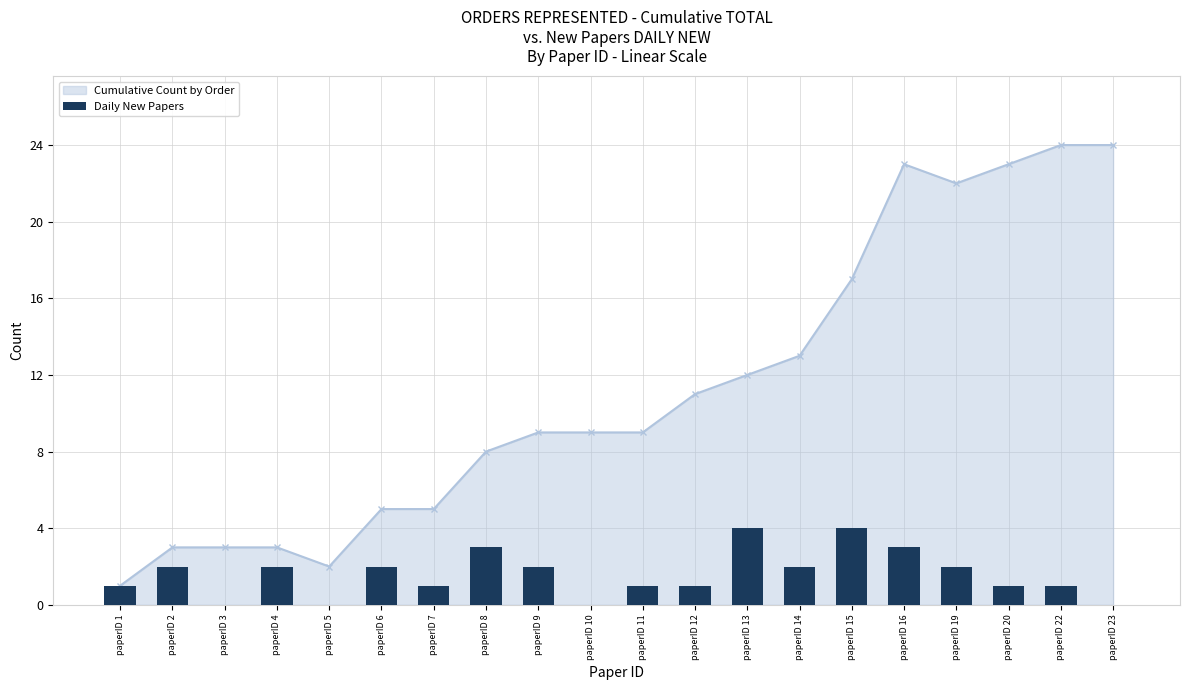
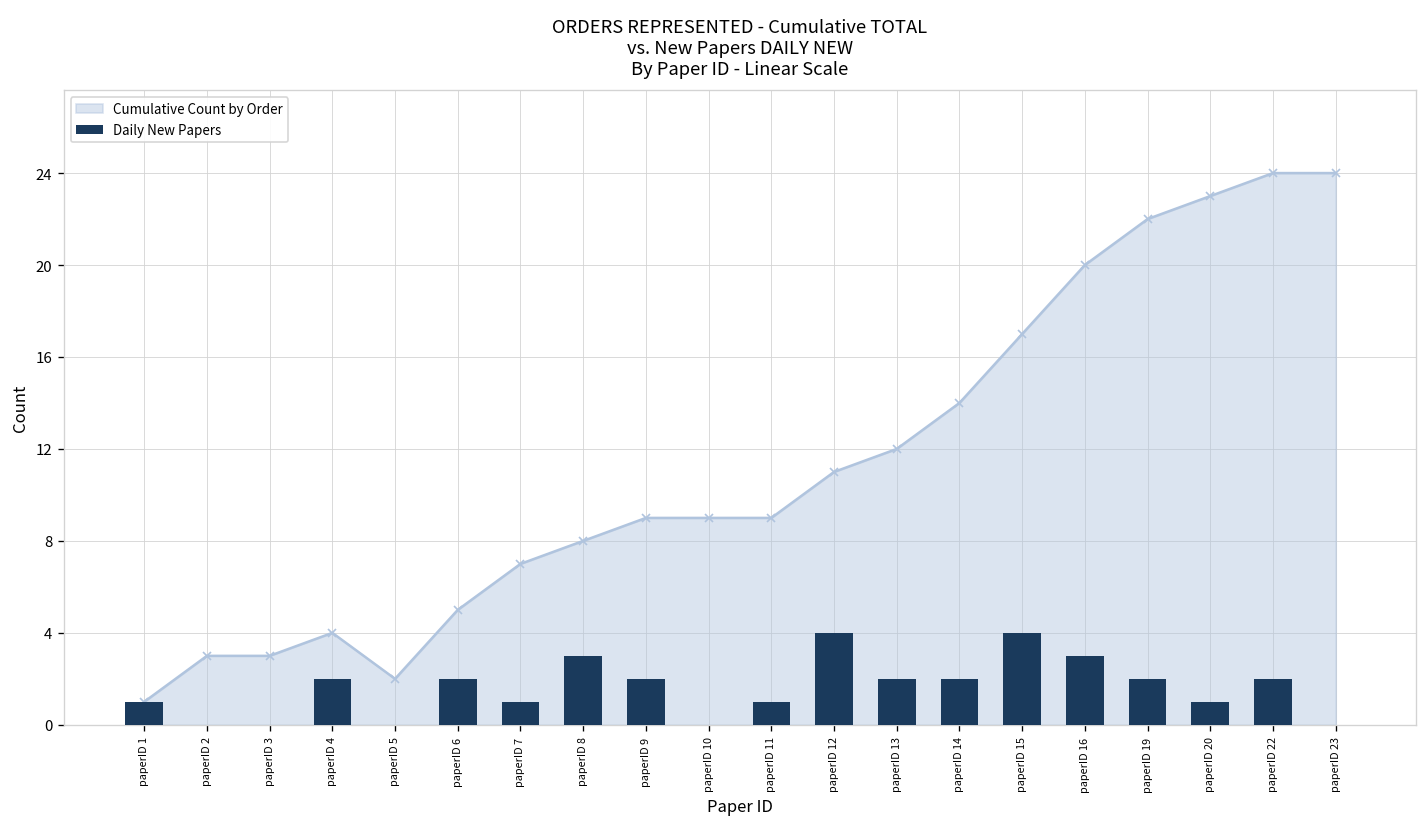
Daily New Papers, paperID 2: 2 -> 0
Cumulative Count by Order, paperID 4: 3 -> 4
Cumulative Count by Order, paperID 7: 5 -> 7
Daily New Papers, paperID 12: 1 -> 4
Daily New Papers, paperID 13: 4 -> 2
Cumulative Count by Order, paperID 14: 13 -> 14
Cumulative Count by Order, paperID 16: 23 -> 20
Daily New Papers, paperID 22: 1 -> 2
